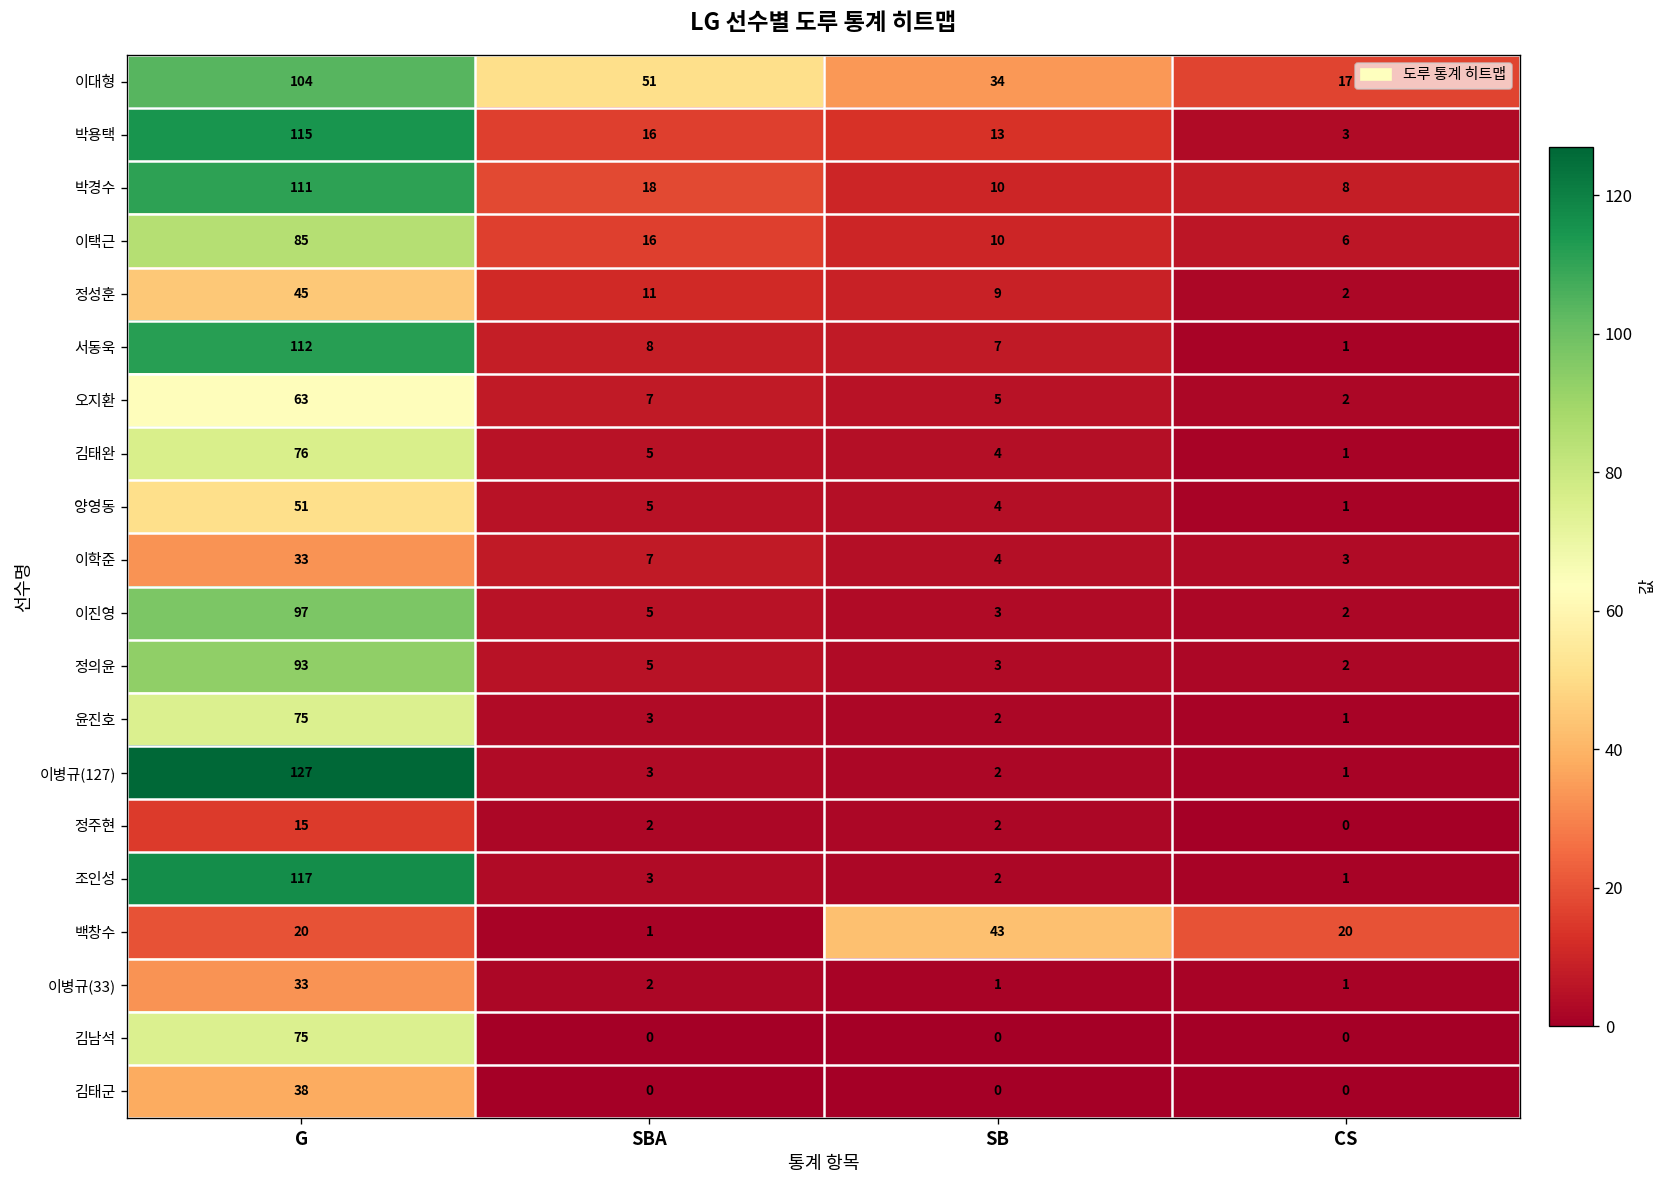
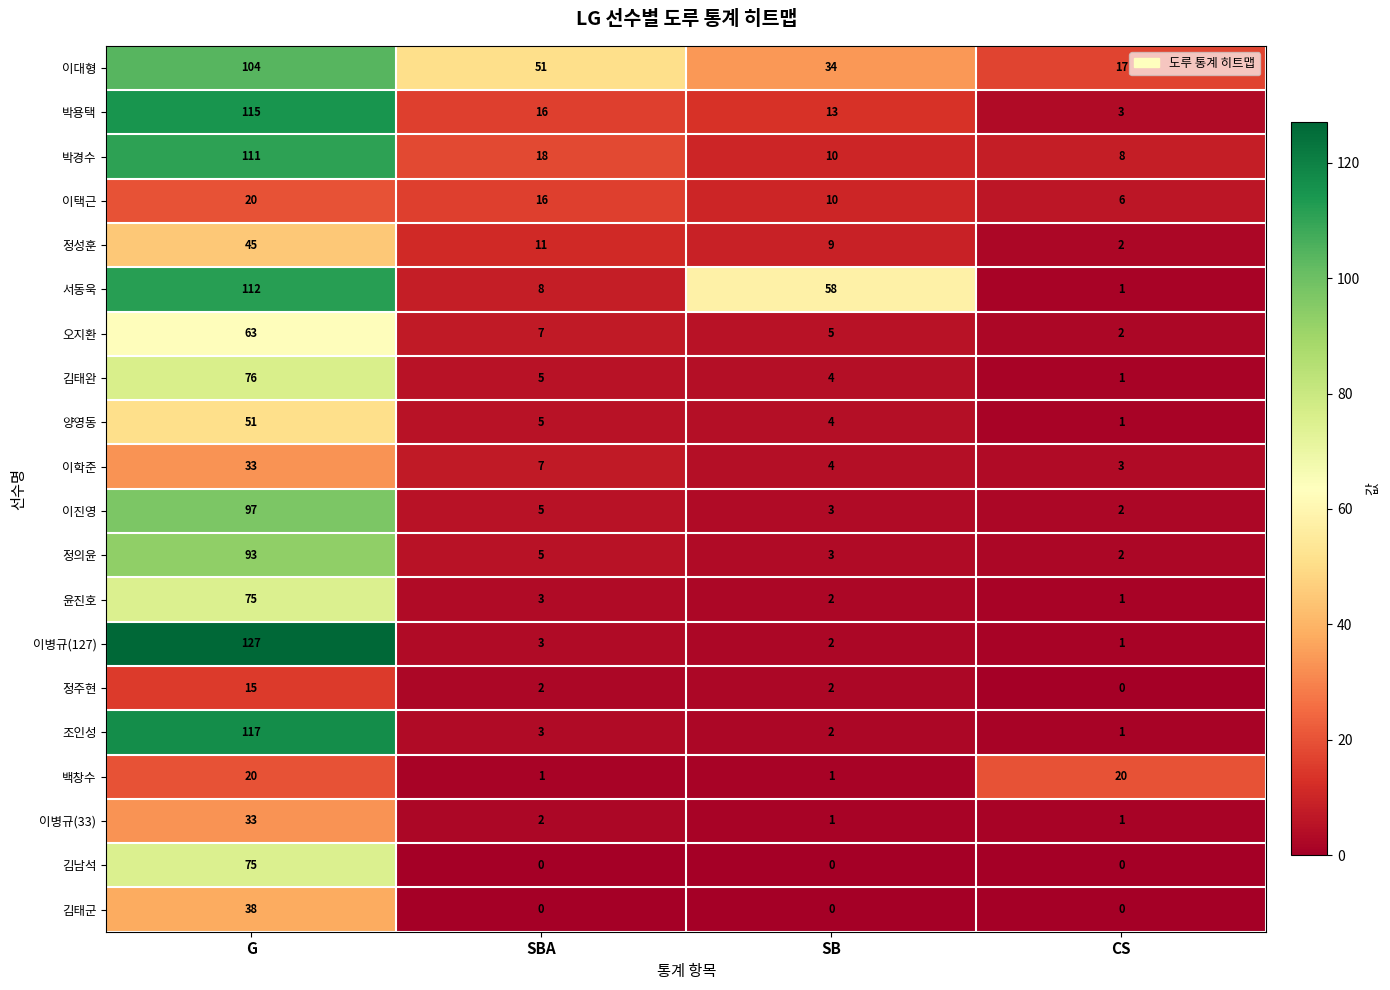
이택근, G: 85 -> 20
서동욱, SB: 7 -> 58
백창수, SB: 43 -> 1
